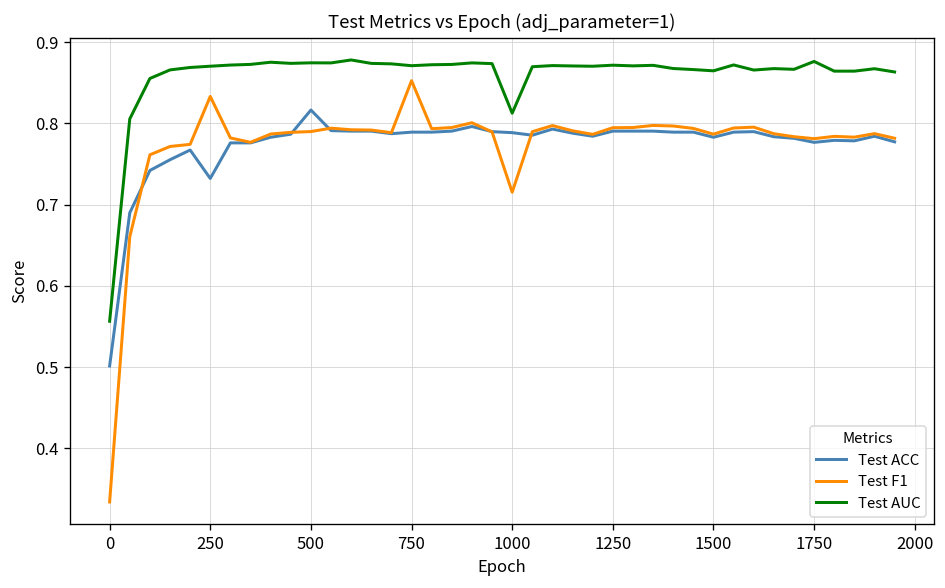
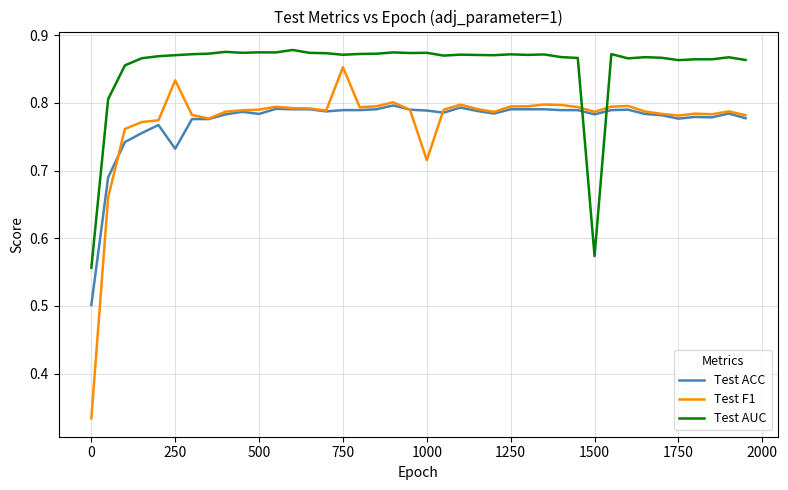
Test ACC, 500: 0.82 -> 0.78
Test AUC, 1000: 0.81 -> 0.87
Test AUC, 1500: 0.86 -> 0.57
Test AUC, 1750: 0.88 -> 0.86
